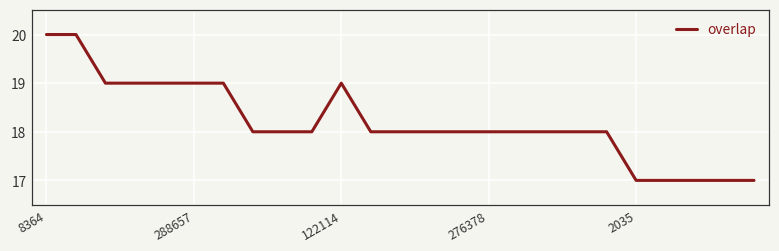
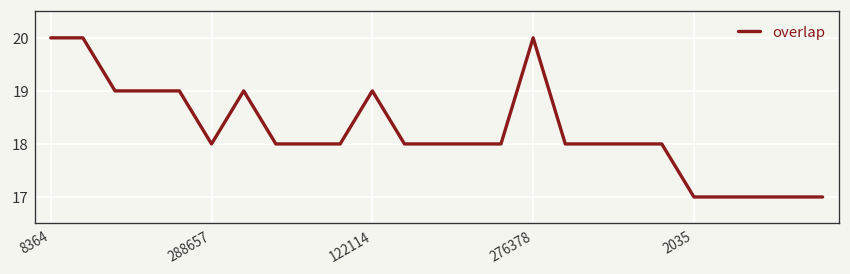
288657: 19 -> 18
276378: 18 -> 20
